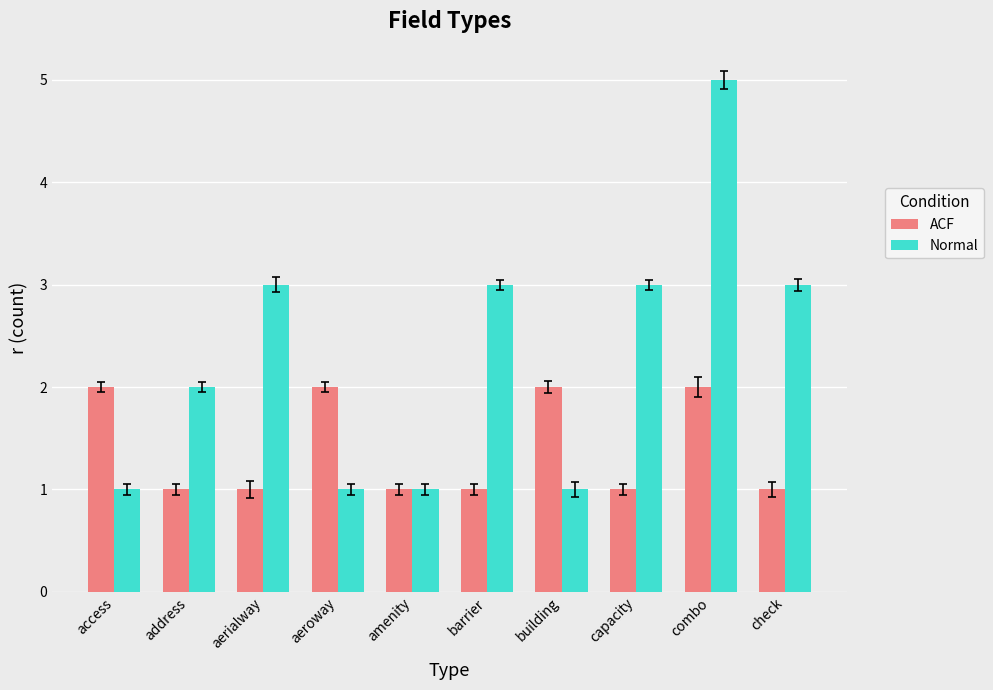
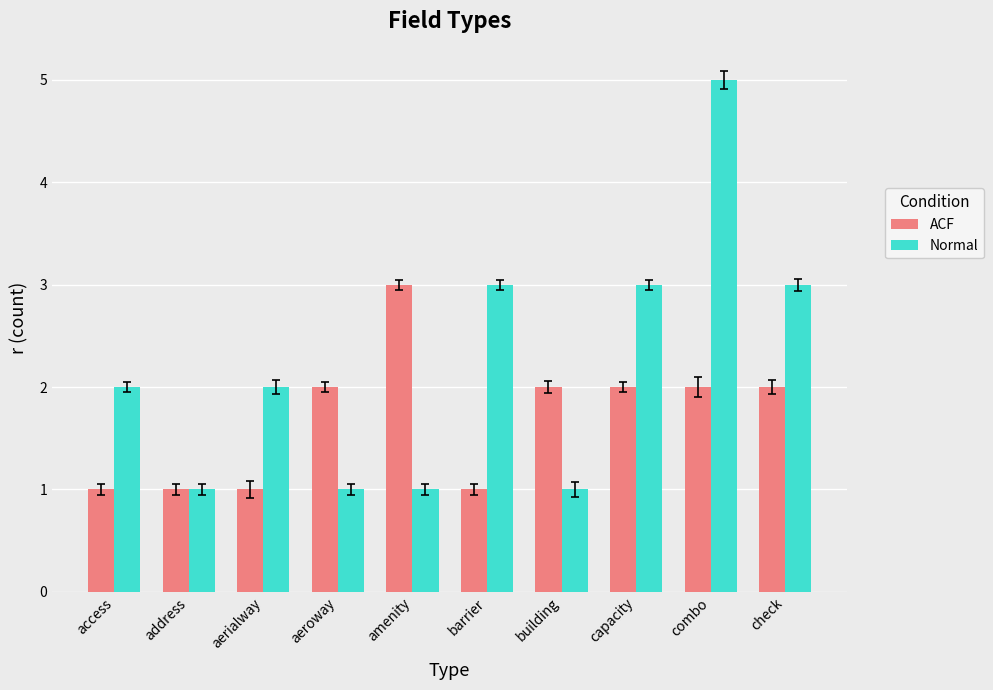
ACF, access: 2 -> 1
Normal, access: 1 -> 2
Normal, address: 2 -> 1
Normal, aerialway: 3 -> 2
ACF, amenity: 1 -> 3
ACF, capacity: 1 -> 2
ACF, check: 1 -> 2
